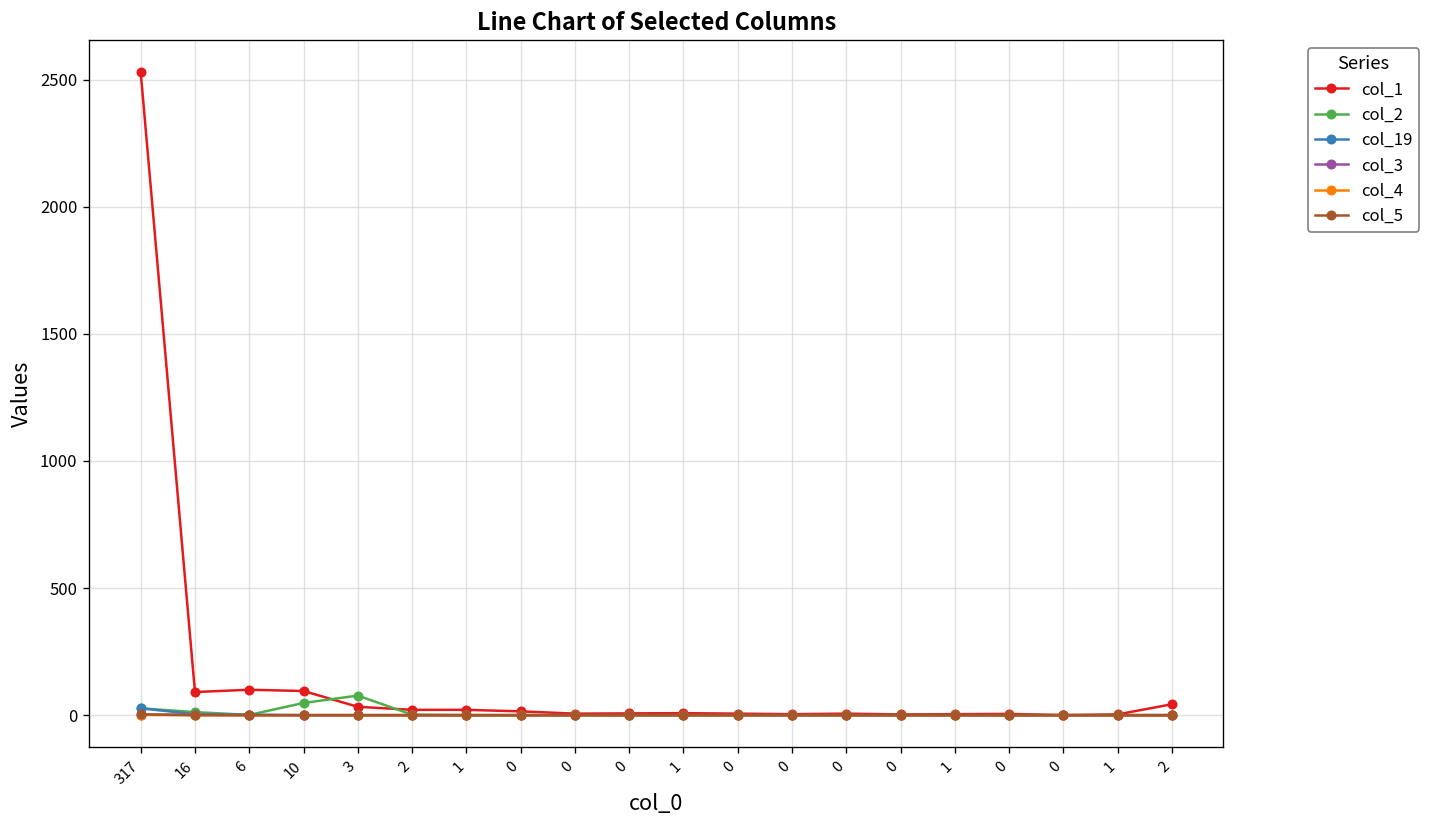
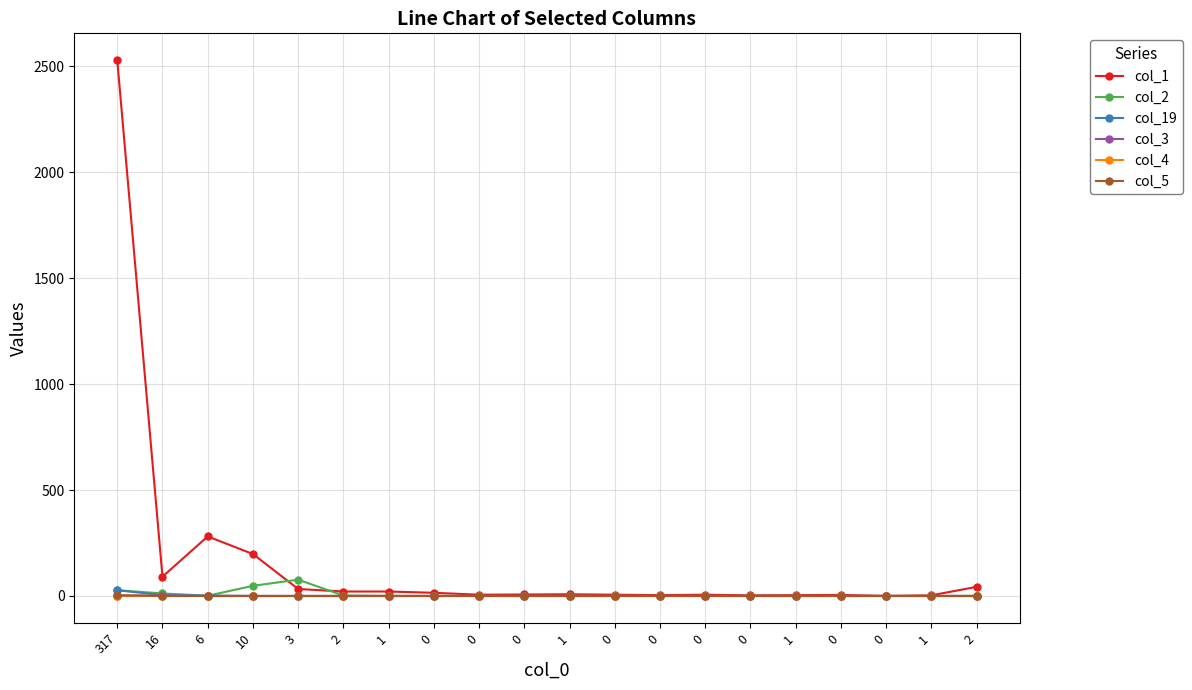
col_1, 6: 100 -> 280
col_1, 10: 100 -> 200
